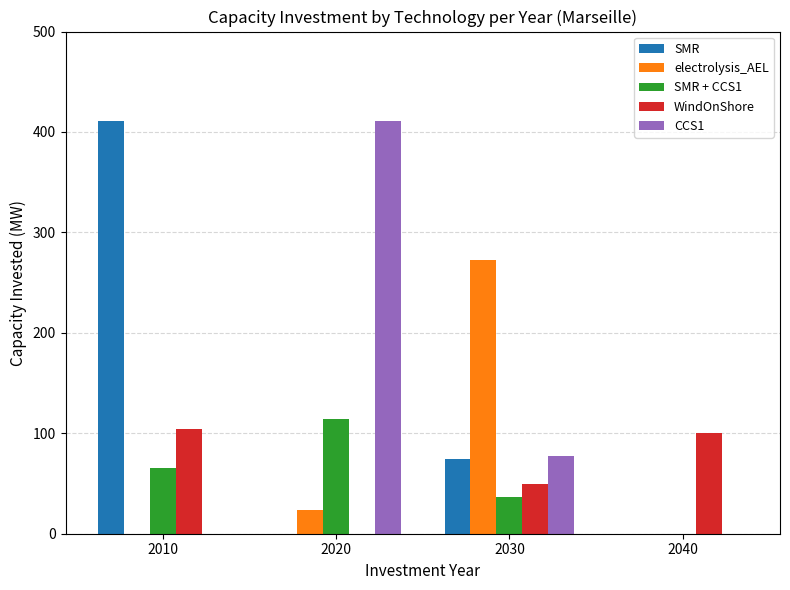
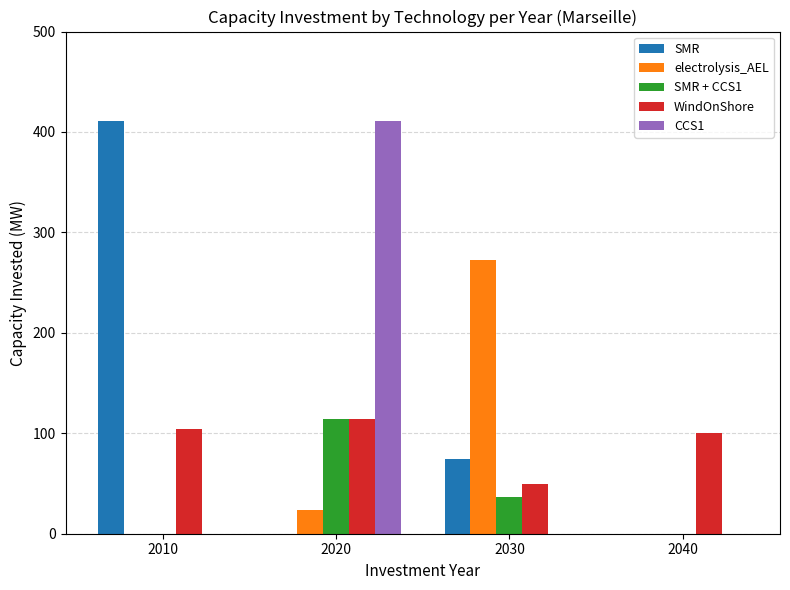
SMR + CCS1, 2010: 66 -> 0
WindOnShore, 2020: 0 -> 114
CCS1, 2030: 77 -> 0
